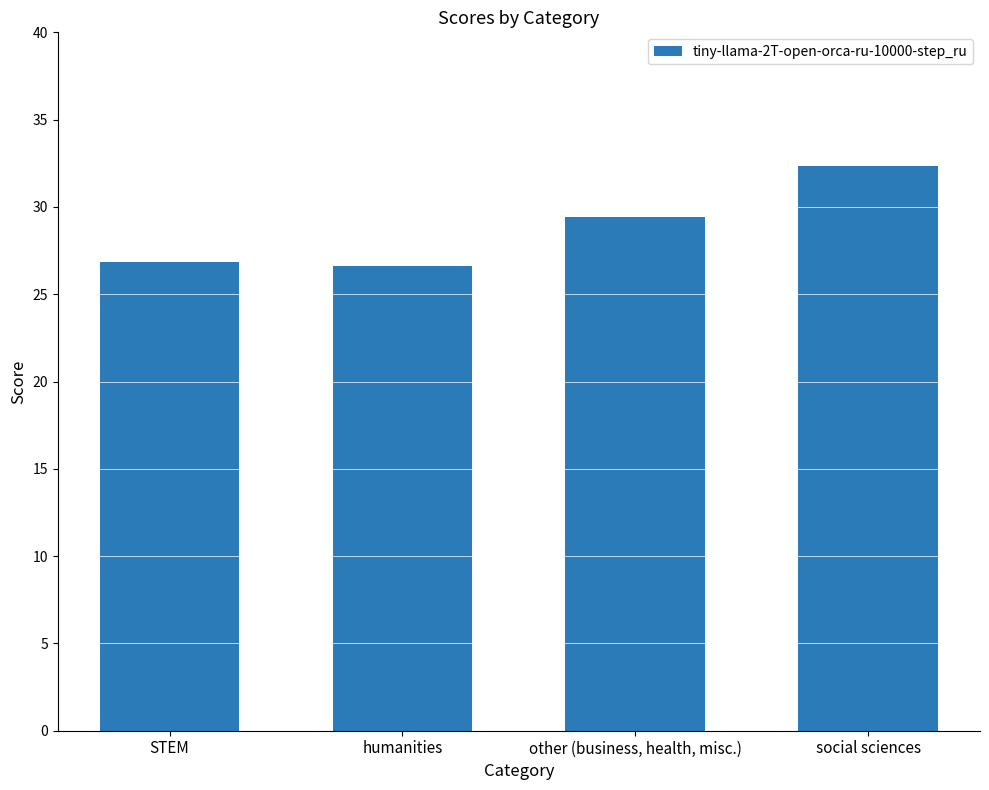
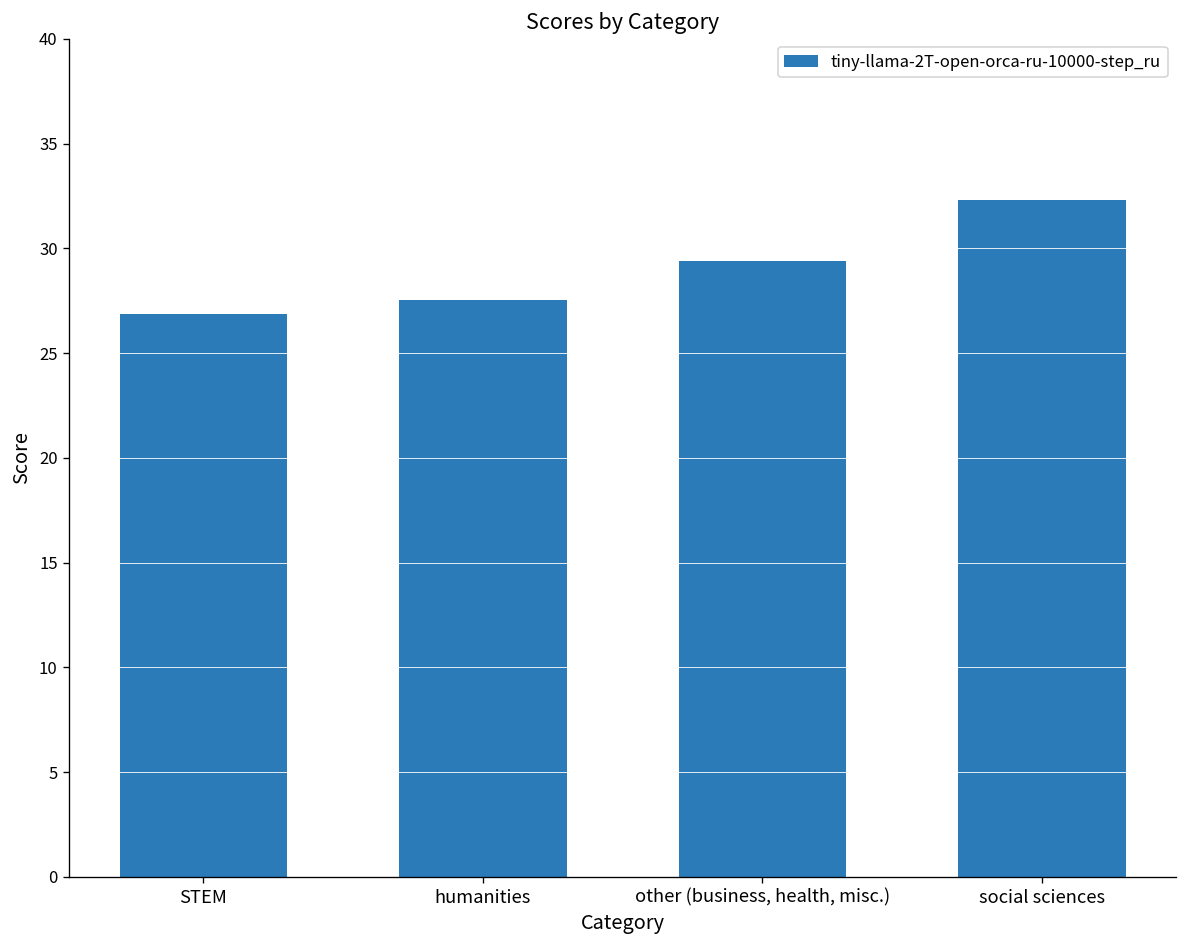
humanities: 26.6 -> 27.5
